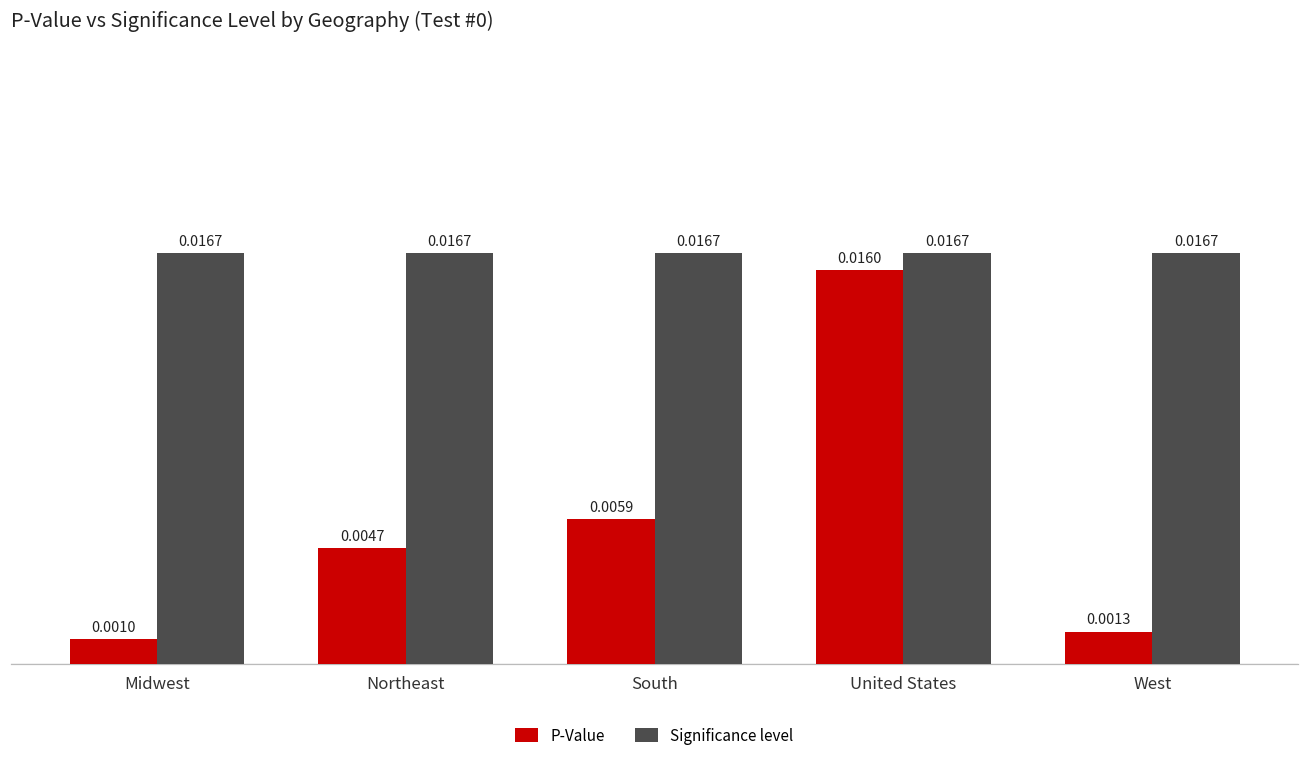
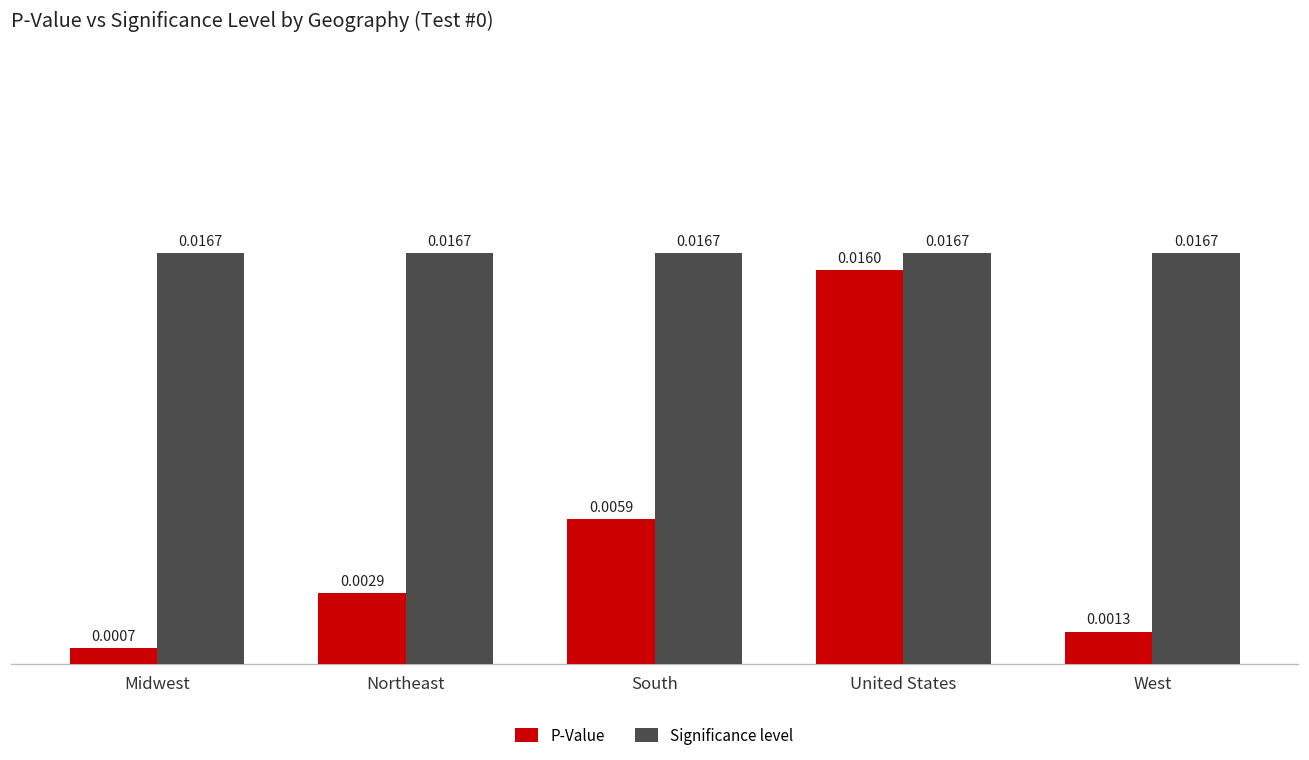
P-Value, Midwest: 0.0010 -> 0.0007
P-Value, Northeast: 0.0047 -> 0.0029
